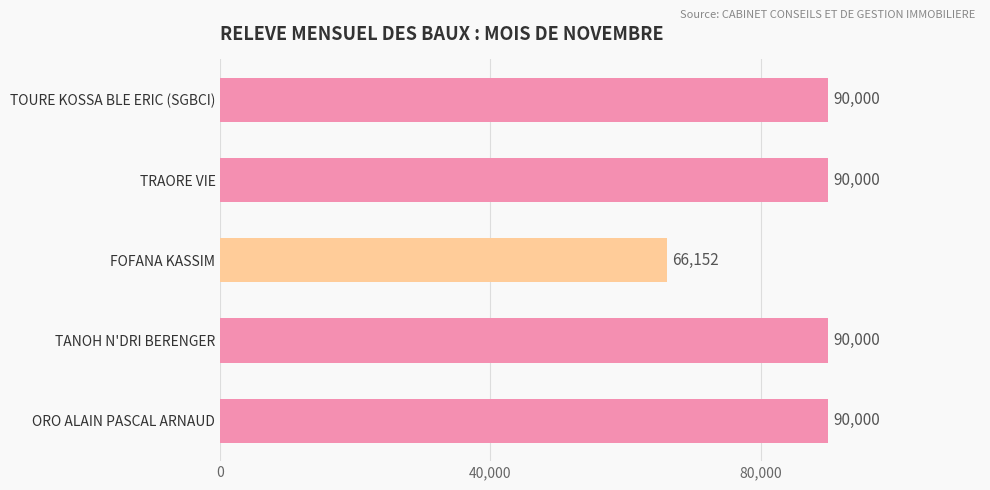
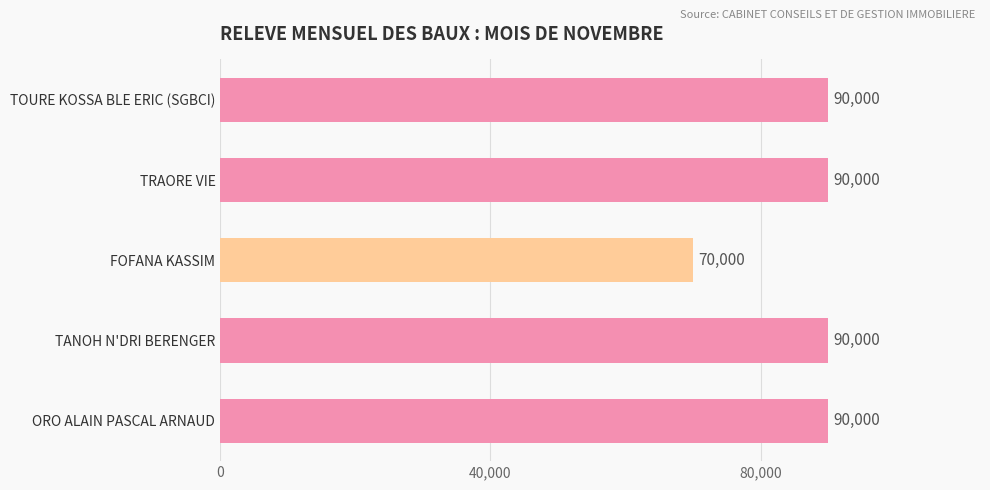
FOFANA KASSIM: 66,152 -> 70,000
